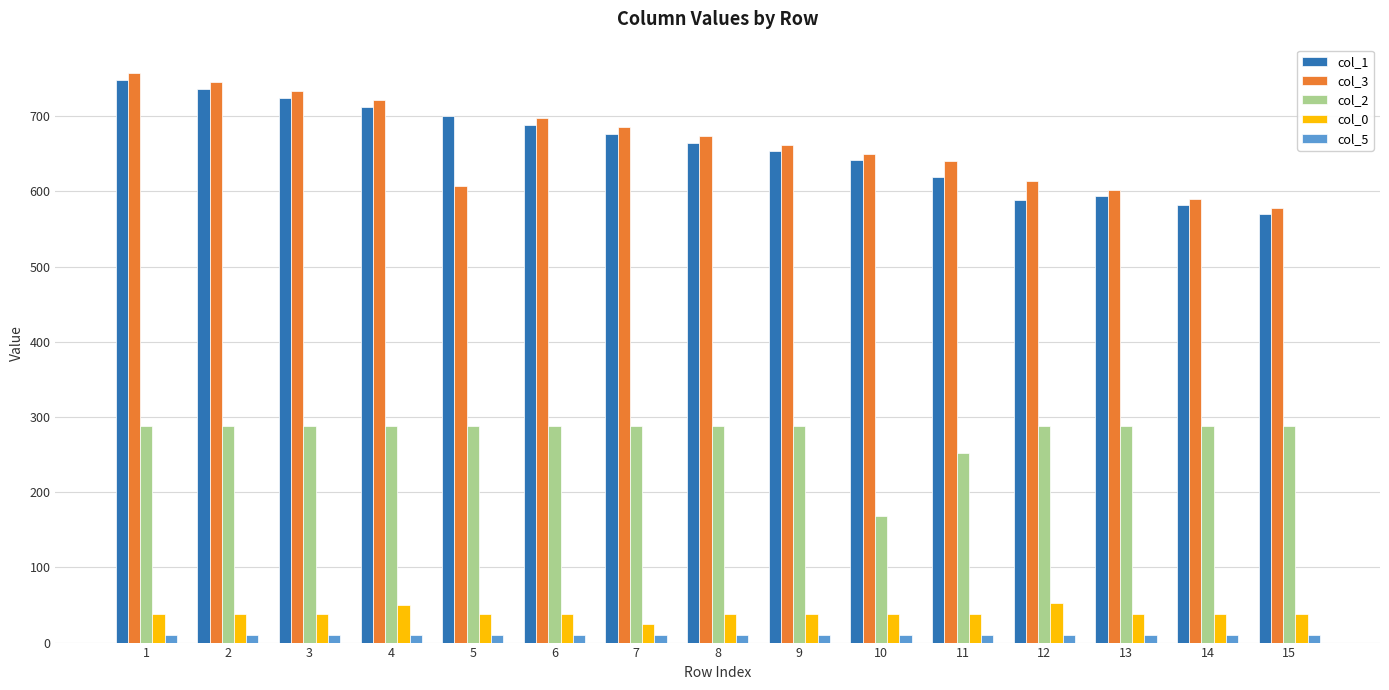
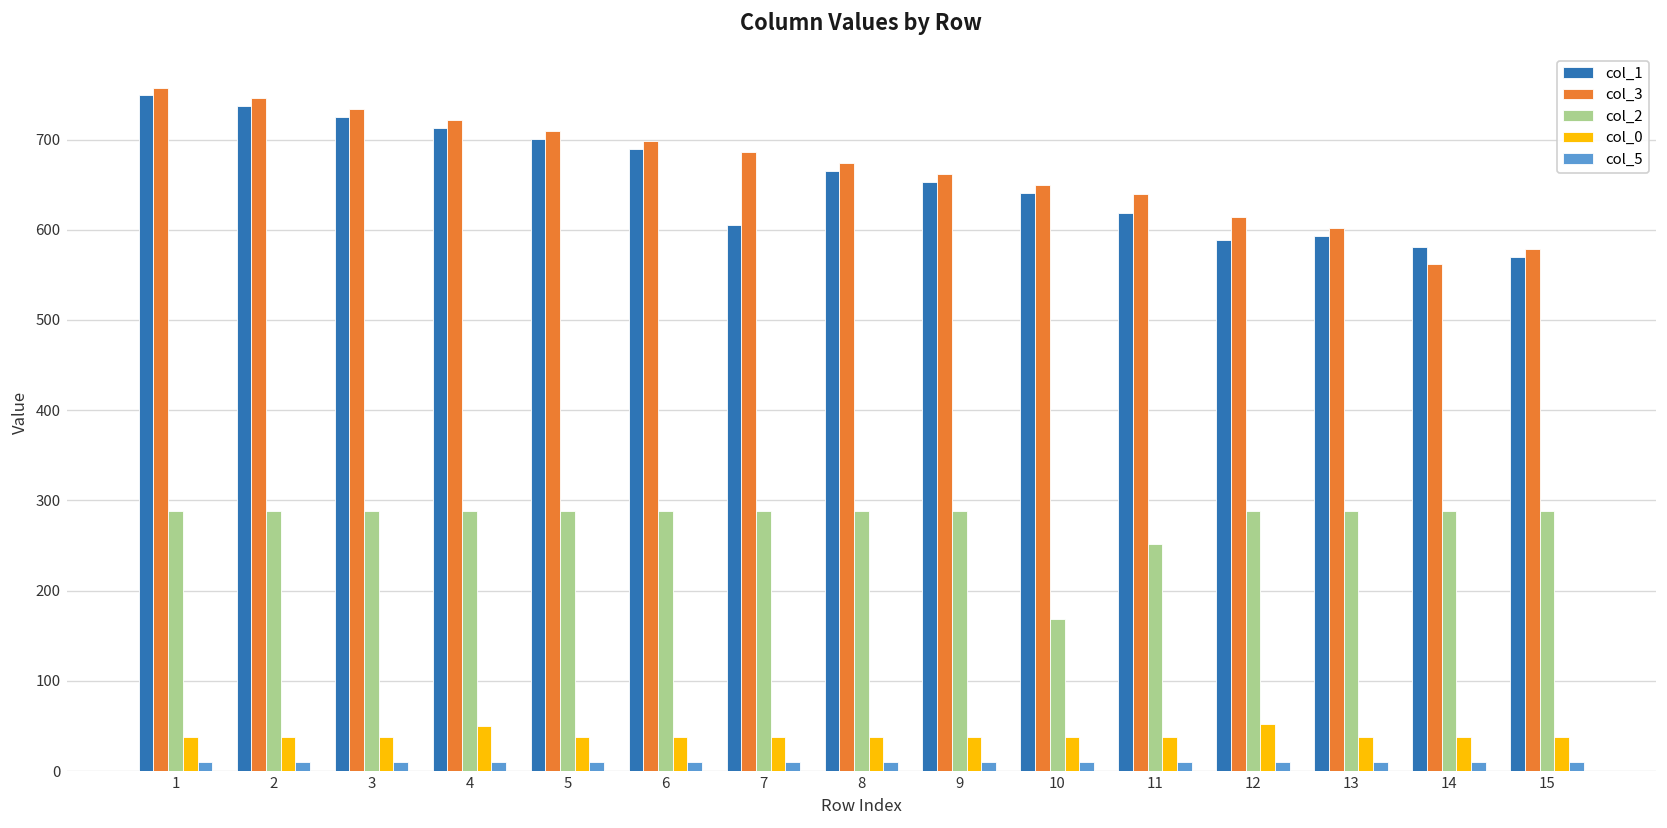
col_3, 5: 610 -> 710
col_1, 7: 680 -> 600
col_0, 7: 20 -> 40
col_3, 14: 590 -> 560
